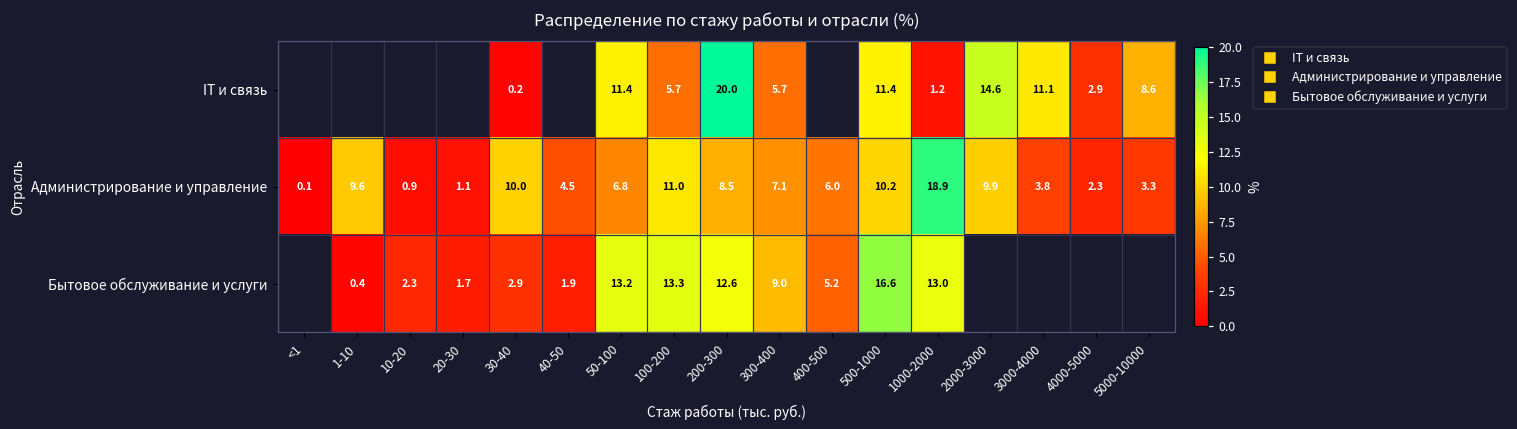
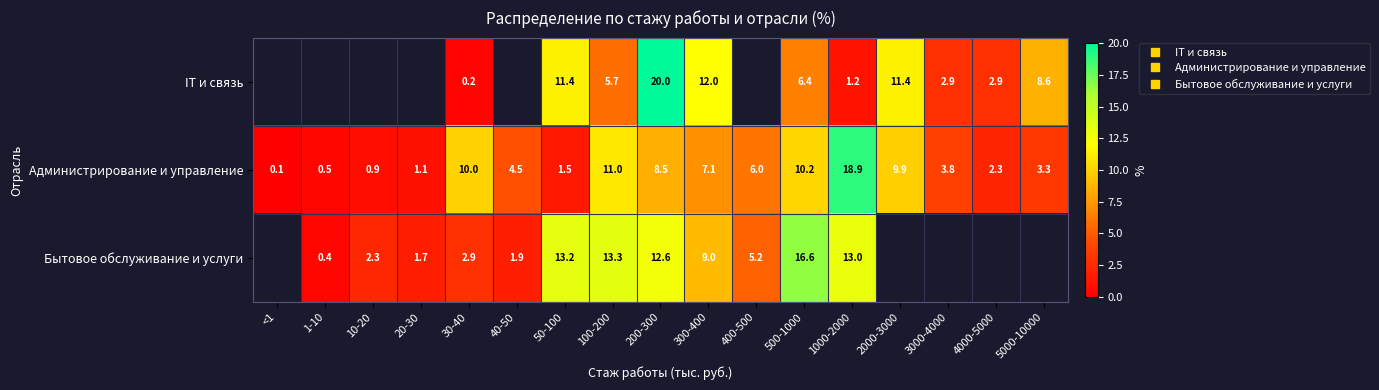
IT и связь, 300-400: 5.7 -> 12.0
IT и связь, 500-1000: 11.4 -> 6.4
IT и связь, 2000-3000: 14.6 -> 11.4
IT и связь, 3000-4000: 11.1 -> 2.9
Администрирование и управление, 1-10: 9.6 -> 0.5
Администрирование и управление, 50-100: 6.8 -> 1.5
